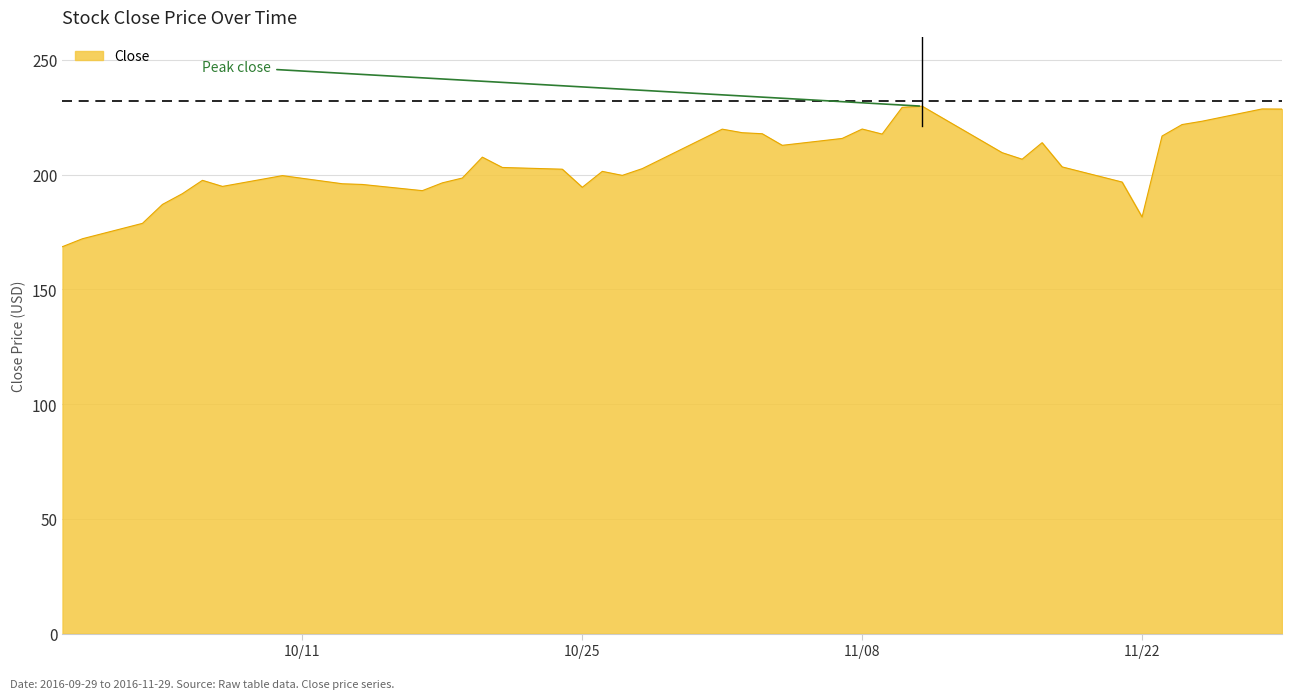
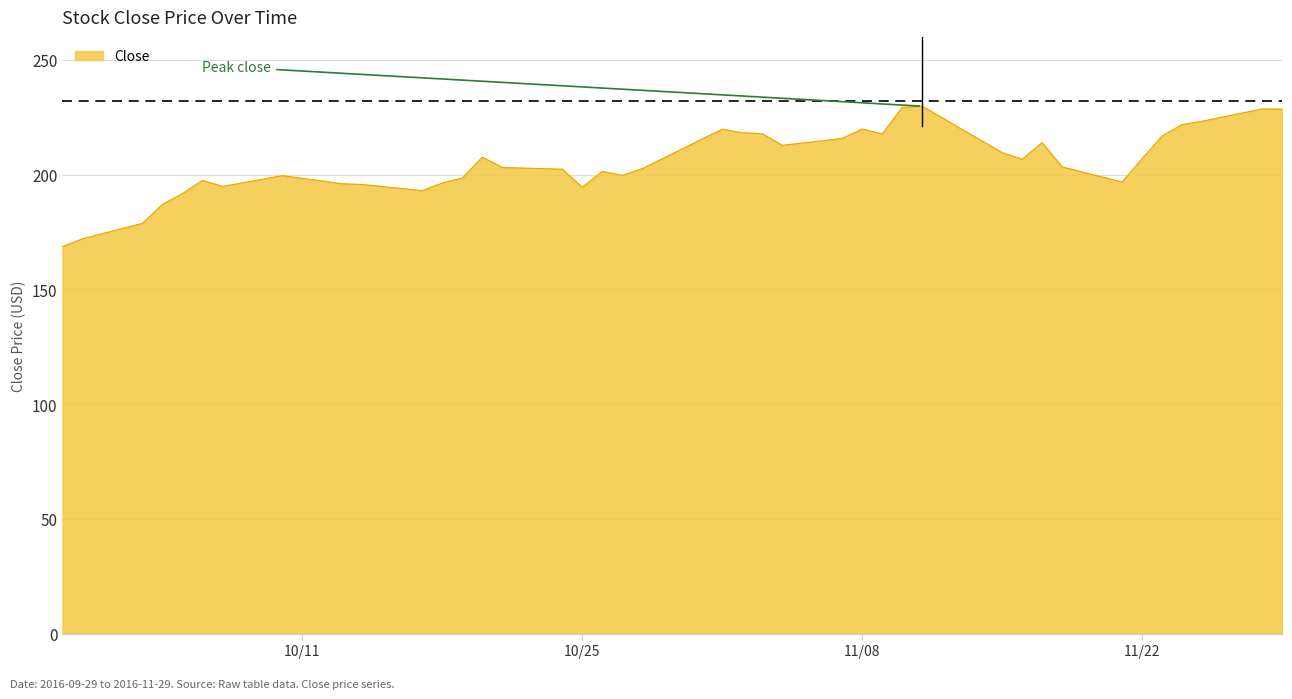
11/22: 181 -> 207
